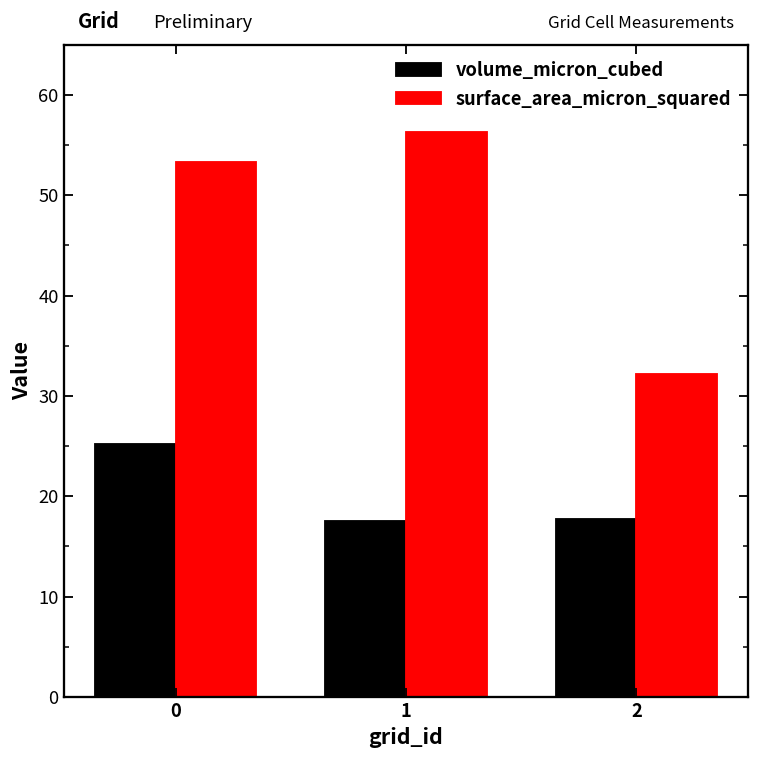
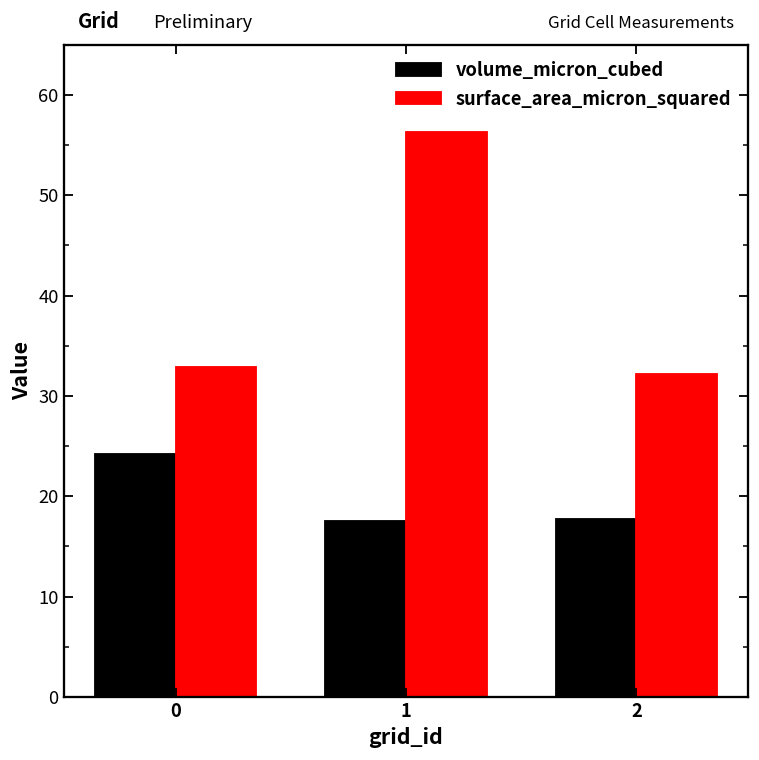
volume_micron_cubed, 0: 25 -> 24
surface_area_micron_squared, 0: 53 -> 33
